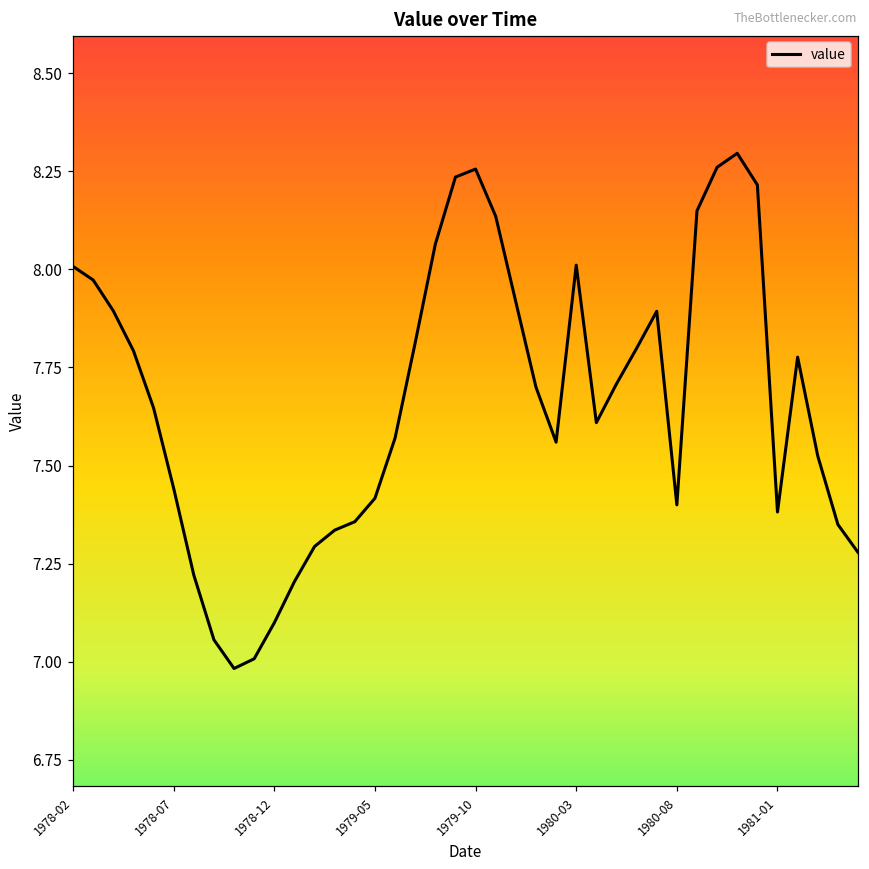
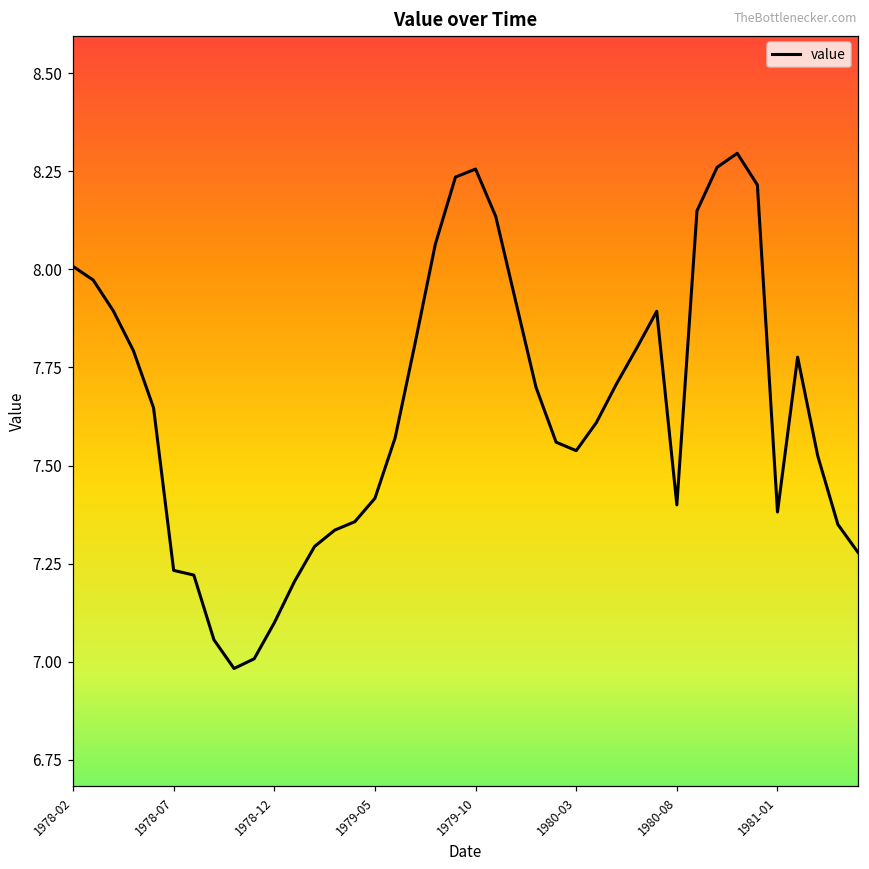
1978-07: 7.44 -> 7.23
1980-03: 8.01 -> 7.54
